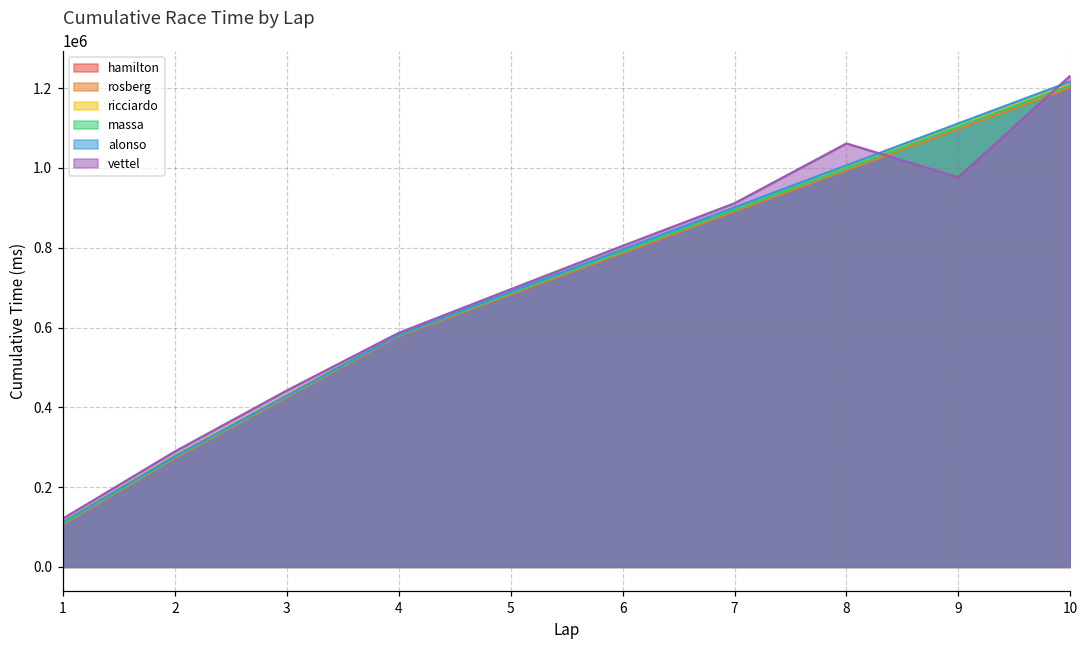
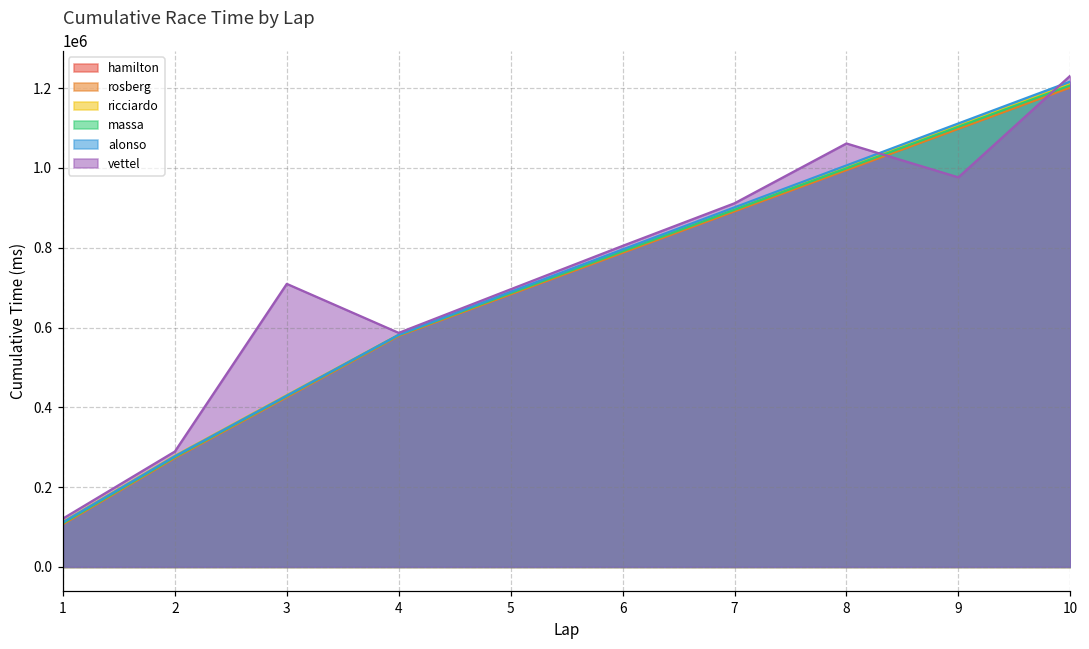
vettel, 3: 440000 -> 710000
